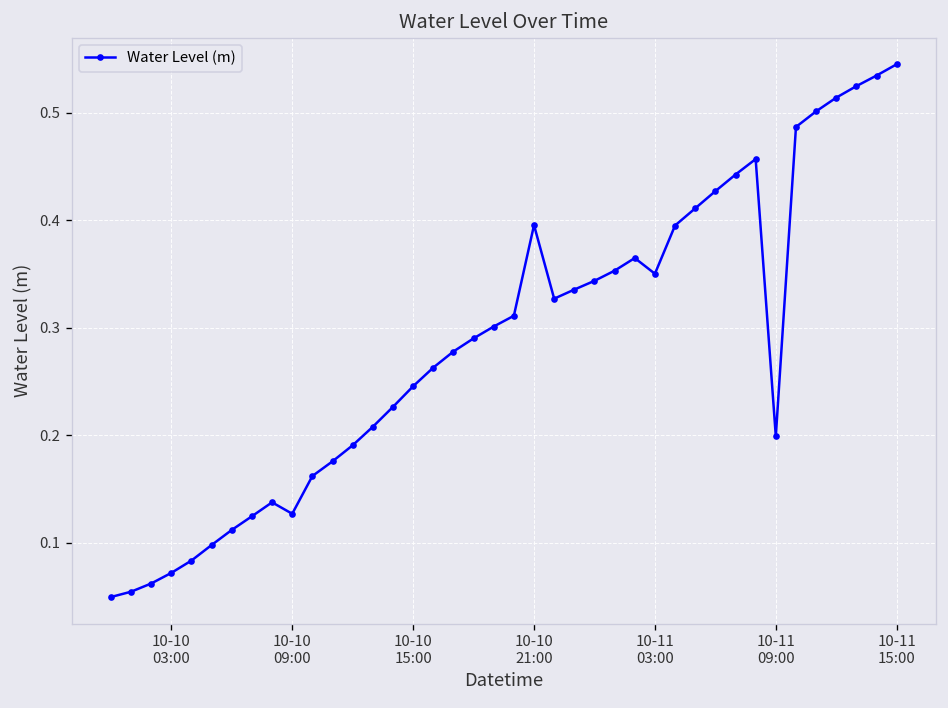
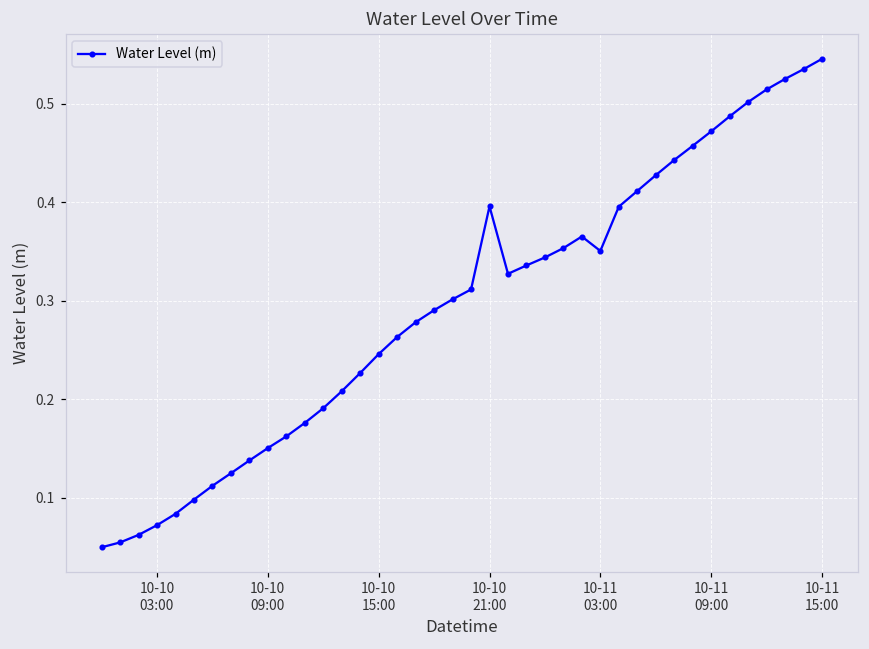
10-10 09:00: 0.13 -> 0.15
10-11 09:00: 0.20 -> 0.47
